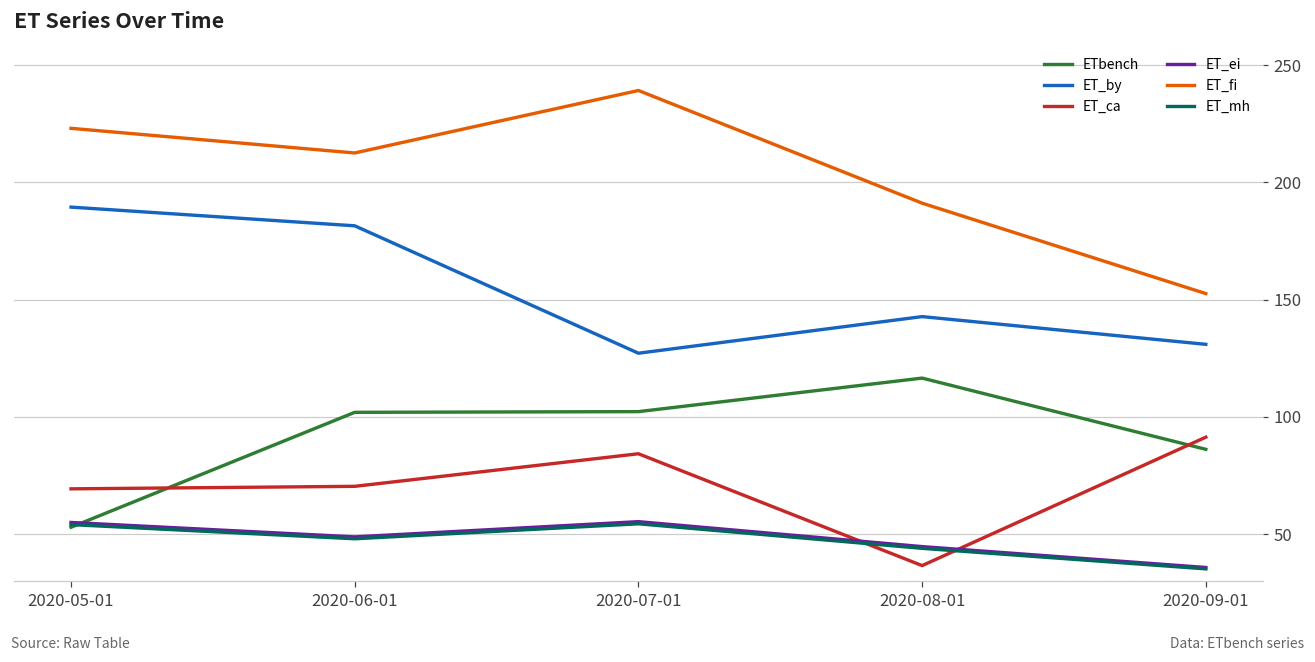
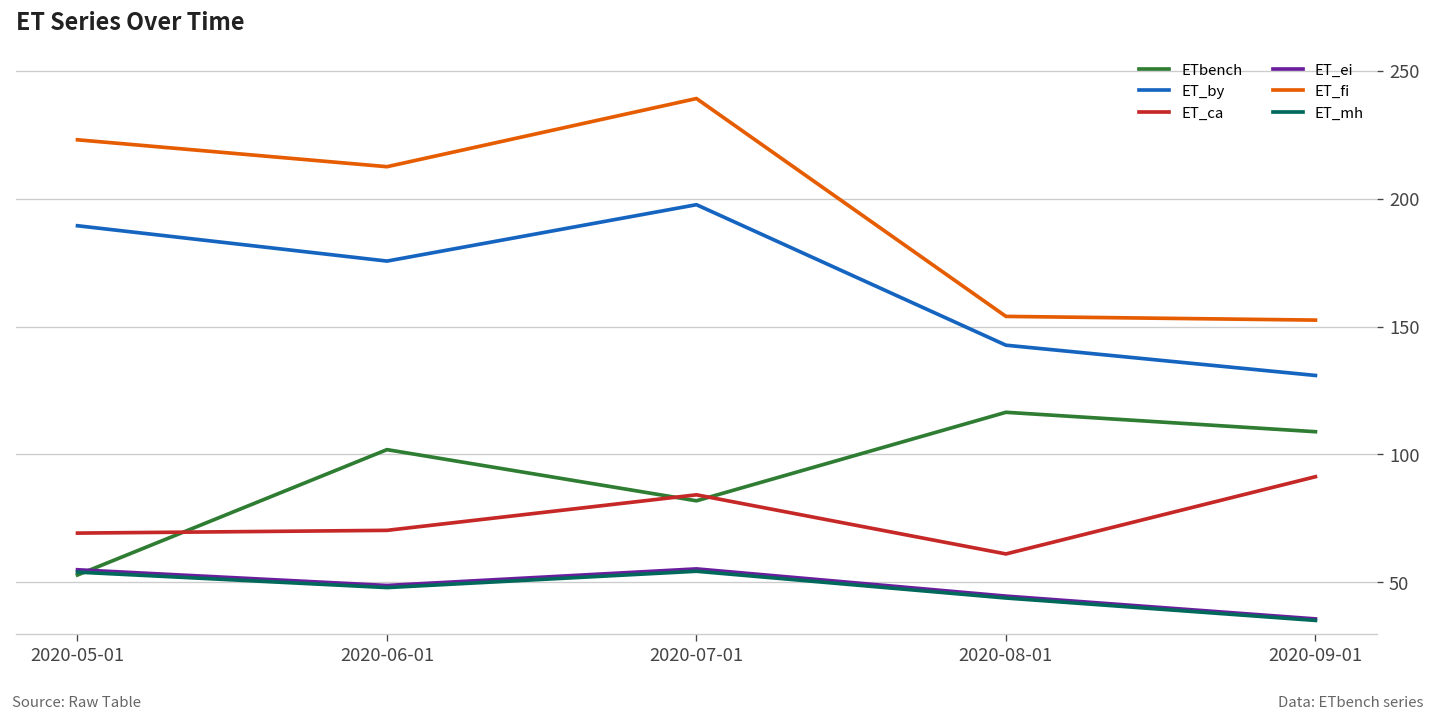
ET_by, 2020-06-01: 181 -> 176
ETbench, 2020-07-01: 102 -> 82
ET_by, 2020-07-01: 127 -> 198
ET_ca, 2020-08-01: 37 -> 61
ET_fi, 2020-08-01: 191 -> 154
ETbench, 2020-09-01: 86 -> 109
